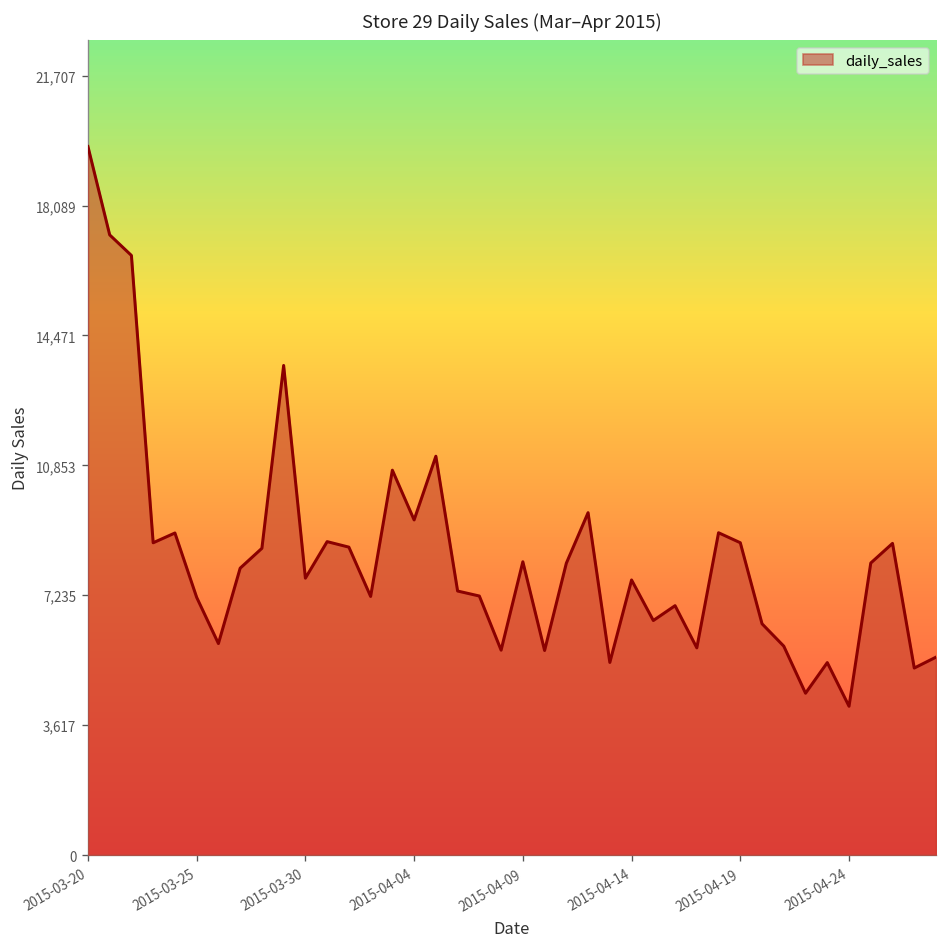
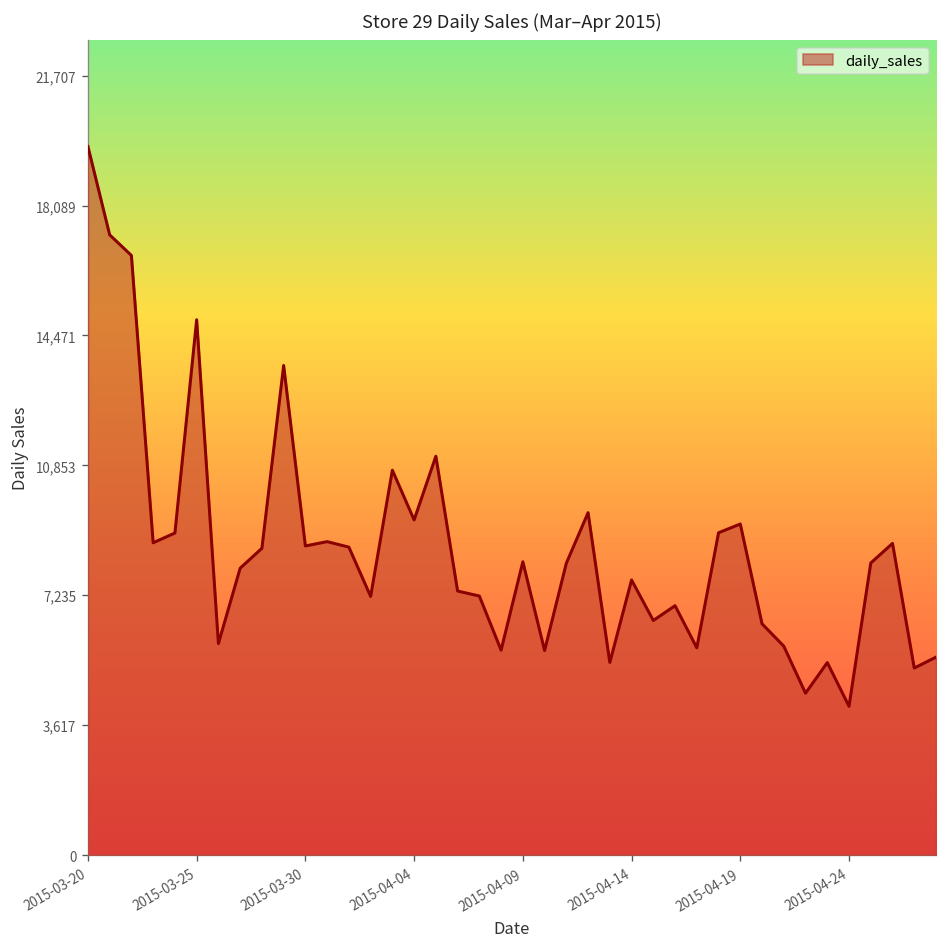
2015-03-25: 7,200 -> 14,900
2015-03-30: 7,700 -> 8,600
2015-04-19: 8,700 -> 9,200
